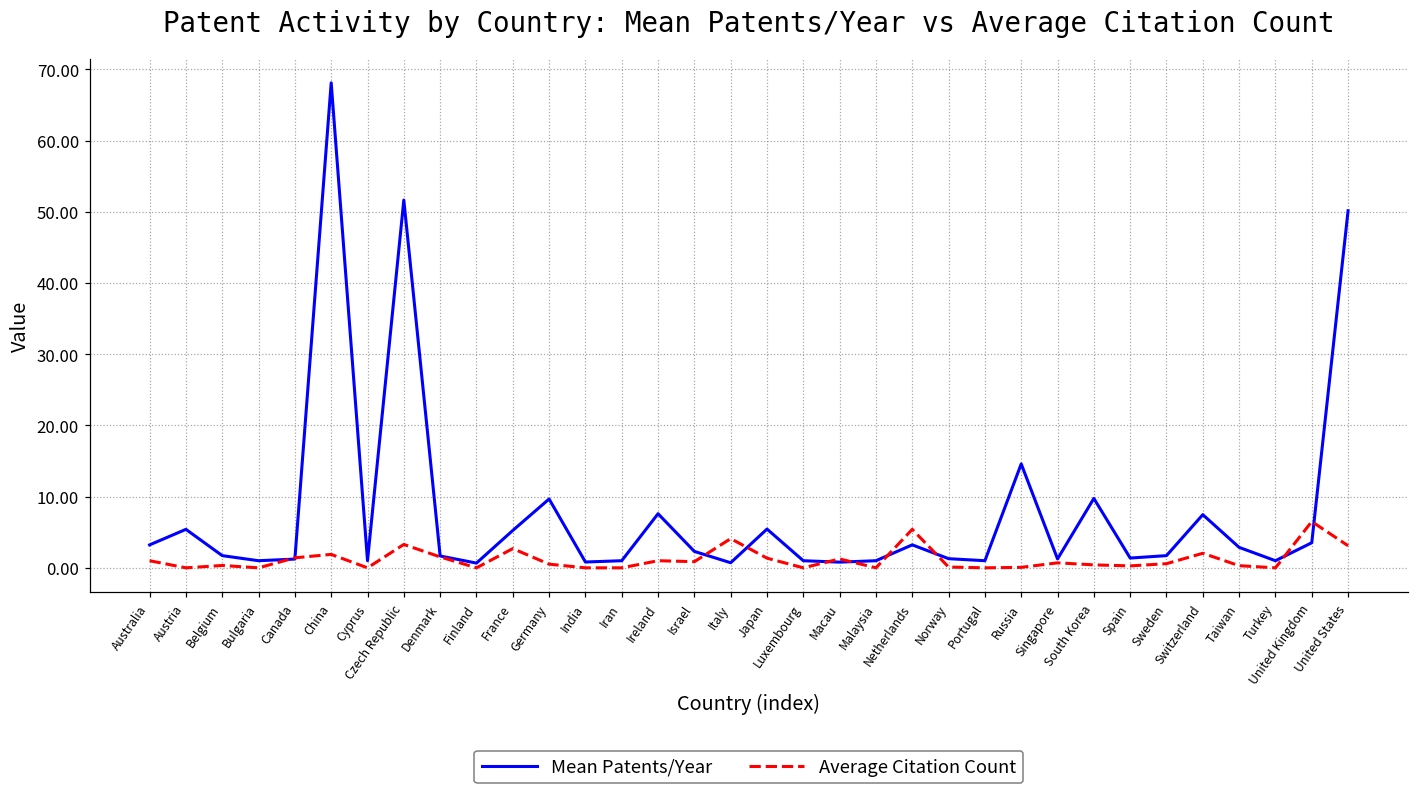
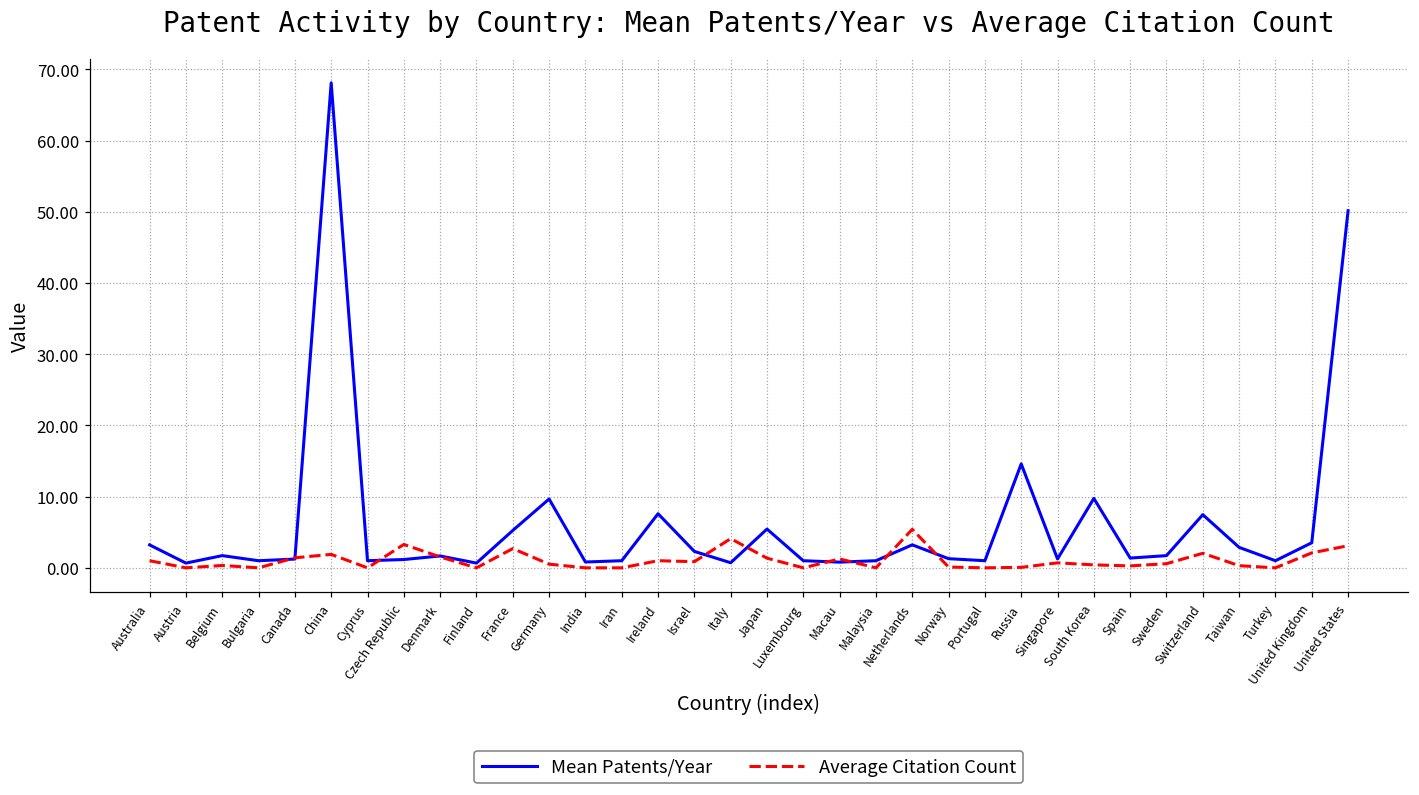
Mean Patents/Year, Austria: 5 -> 1
Mean Patents/Year, Czech Republic: 52 -> 1
Average Citation Count, United Kingdom: 7 -> 2
